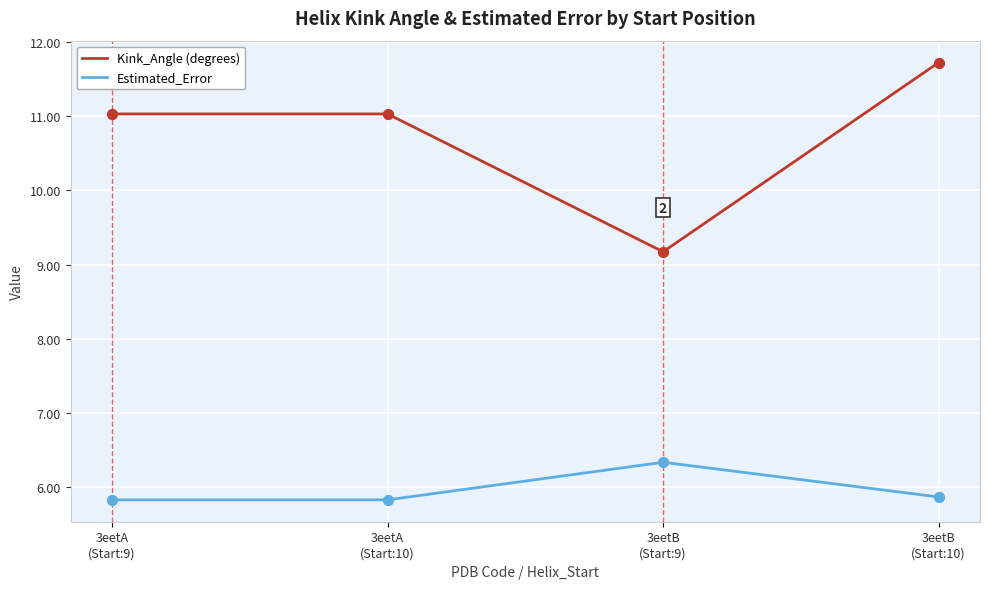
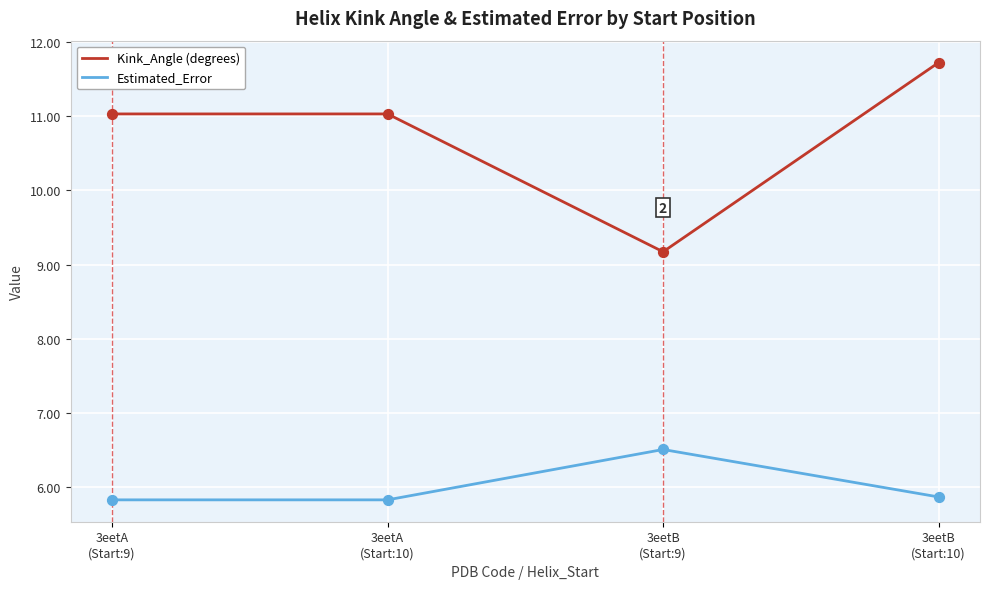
Estimated_Error, 3eetB (Start:9): 6.3 -> 6.5
